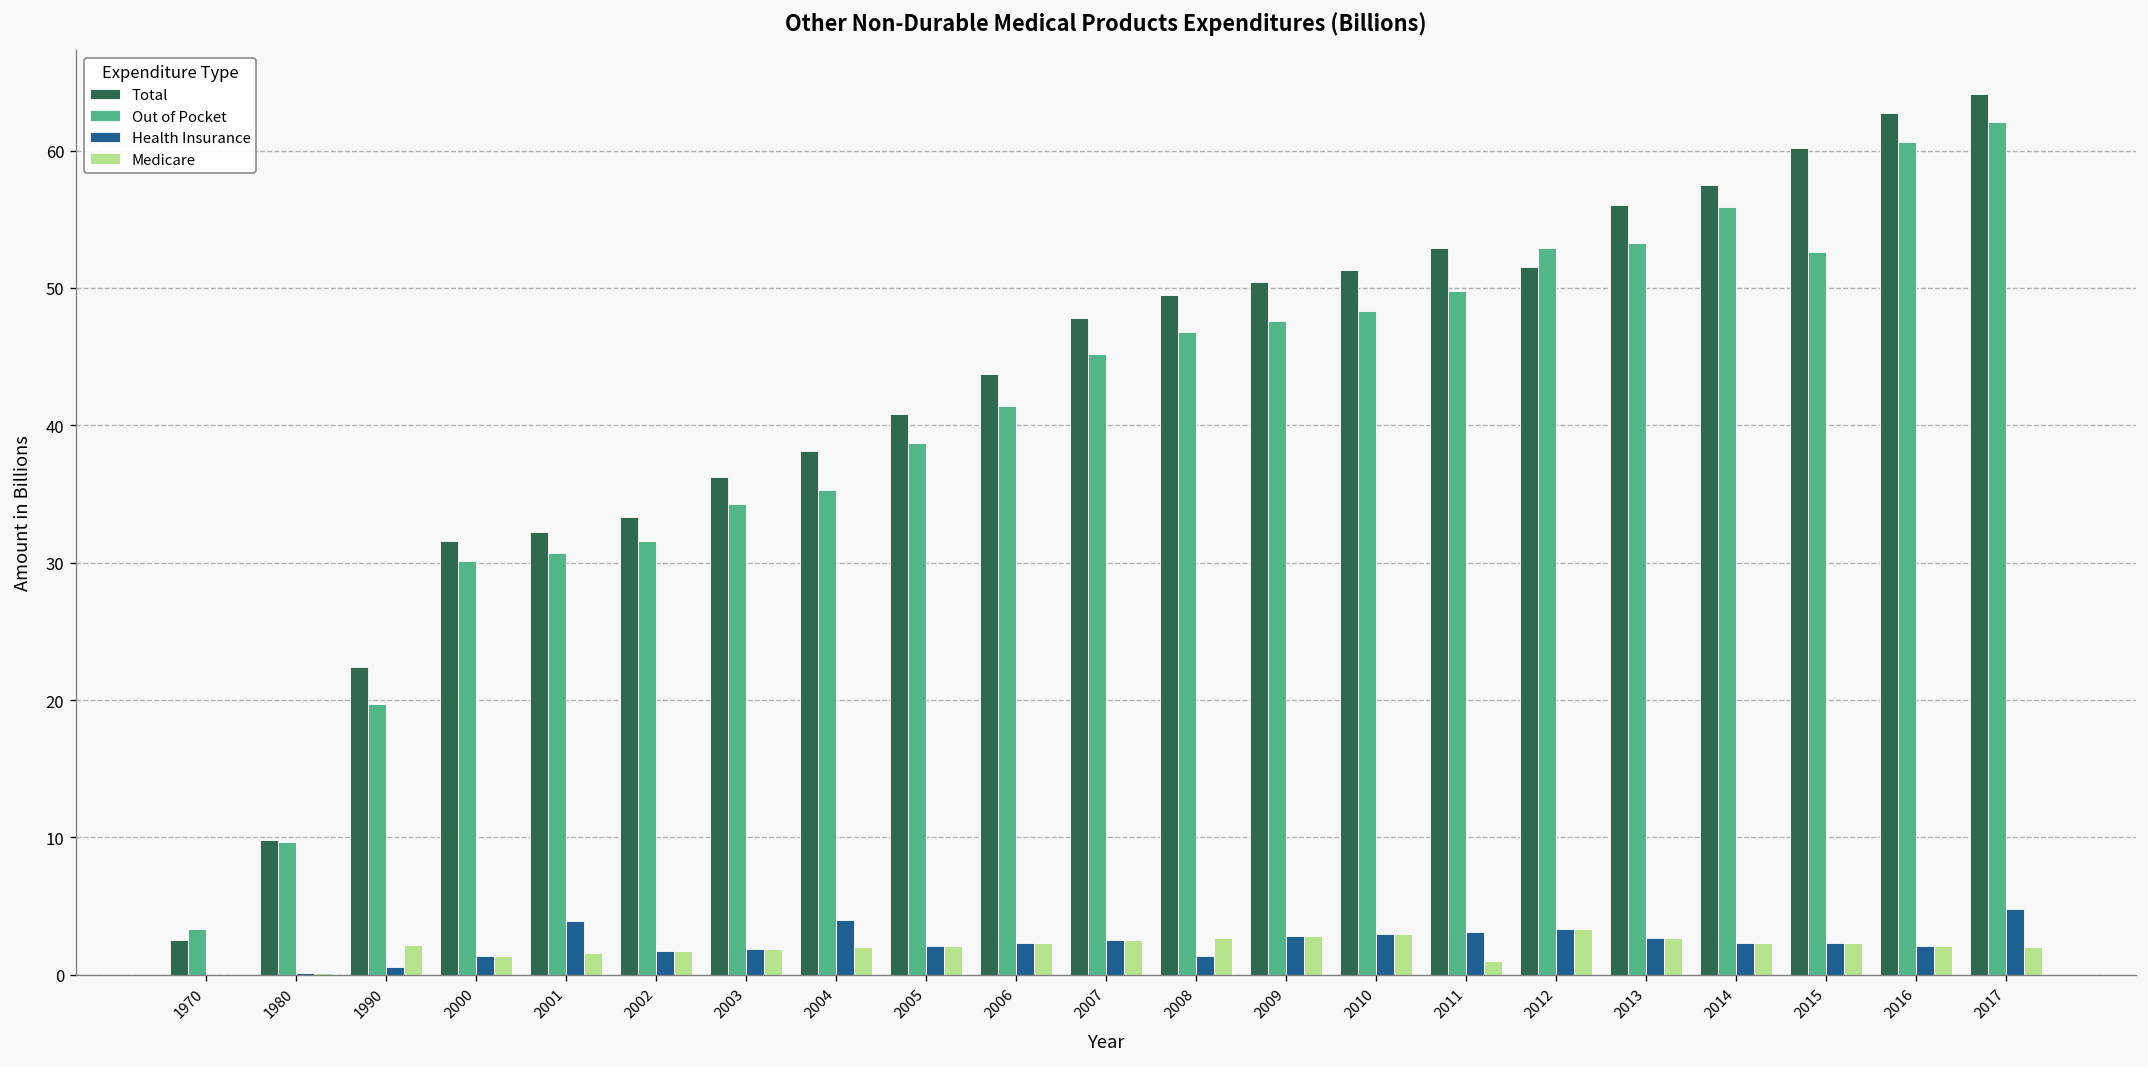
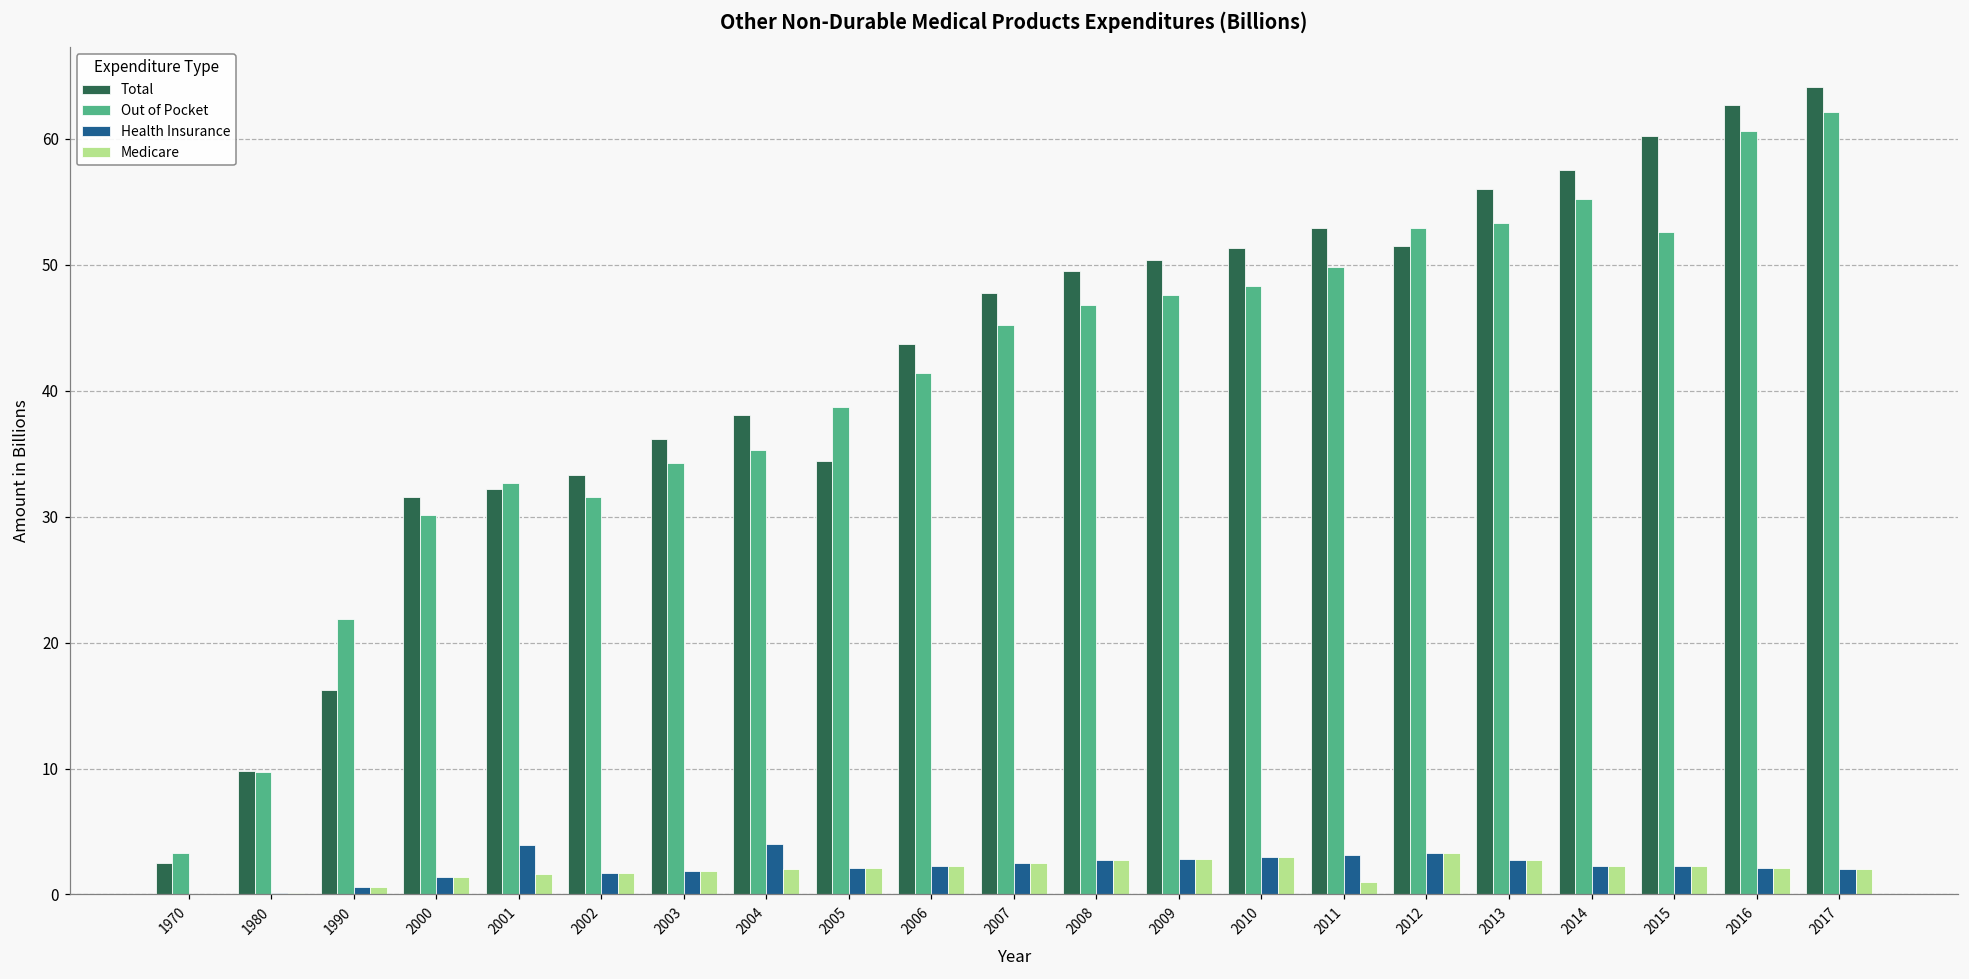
Total, 1990: 22.4 -> 16.2
Out of Pocket, 1990: 19.7 -> 21.9
Medicare, 1990: 2.2 -> 0.6
Out of Pocket, 2001: 30.7 -> 32.7
Total, 2005: 40.8 -> 34.4
Health Insurance, 2008: 1.4 -> 2.7
Out of Pocket, 2014: 55.9 -> 55.2
Health Insurance, 2017: 4.8 -> 2.0
